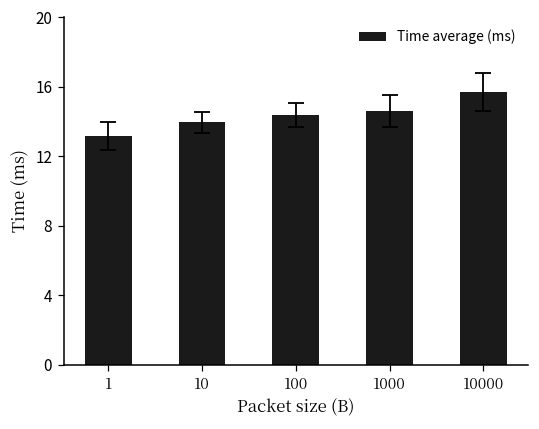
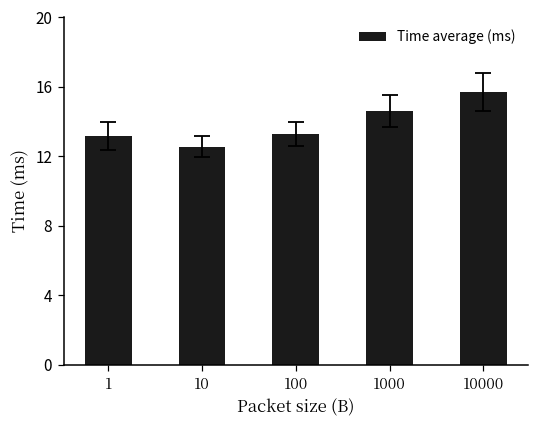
Time average (ms), 10: 14.0 -> 12.6
Time average (ms), 100: 14.4 -> 13.3
